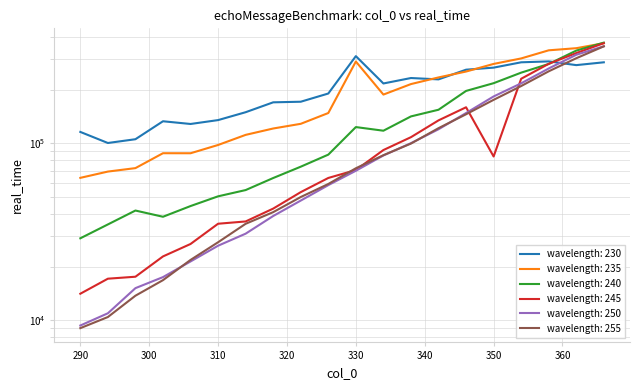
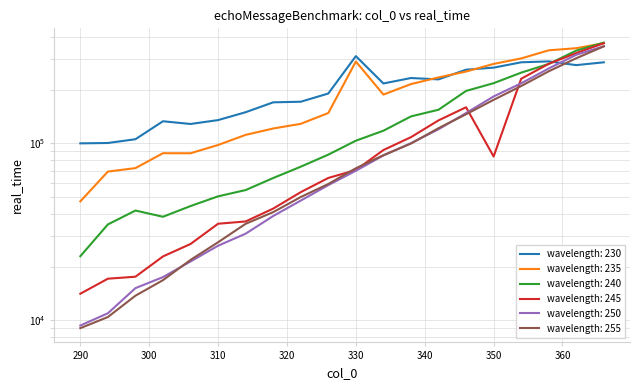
wavelength: 230, 290: 120000 -> 100000
wavelength: 235, 290: 64000 -> 47000
wavelength: 240, 290: 29000 -> 23000
wavelength: 240, 330: 120000 -> 100000
